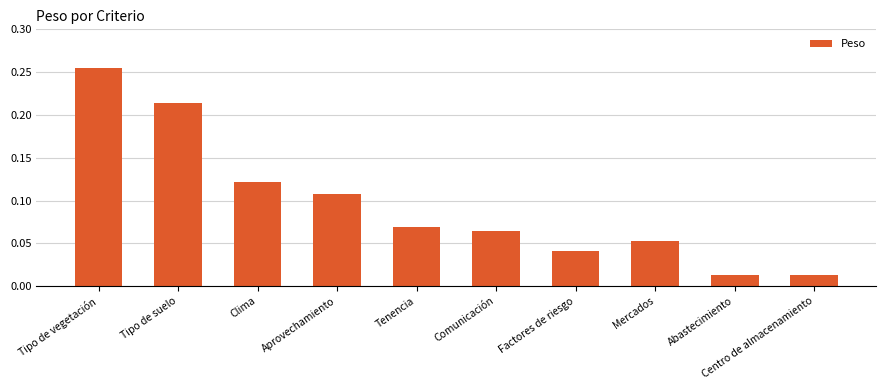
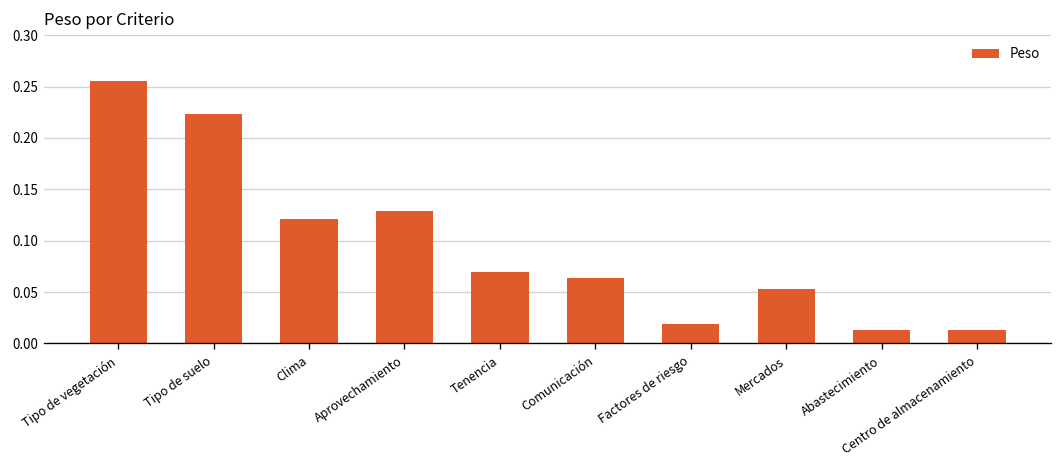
Tipo de suelo: 0.21 -> 0.22
Aprovechamiento: 0.11 -> 0.13
Factores de riesgo: 0.04 -> 0.02
